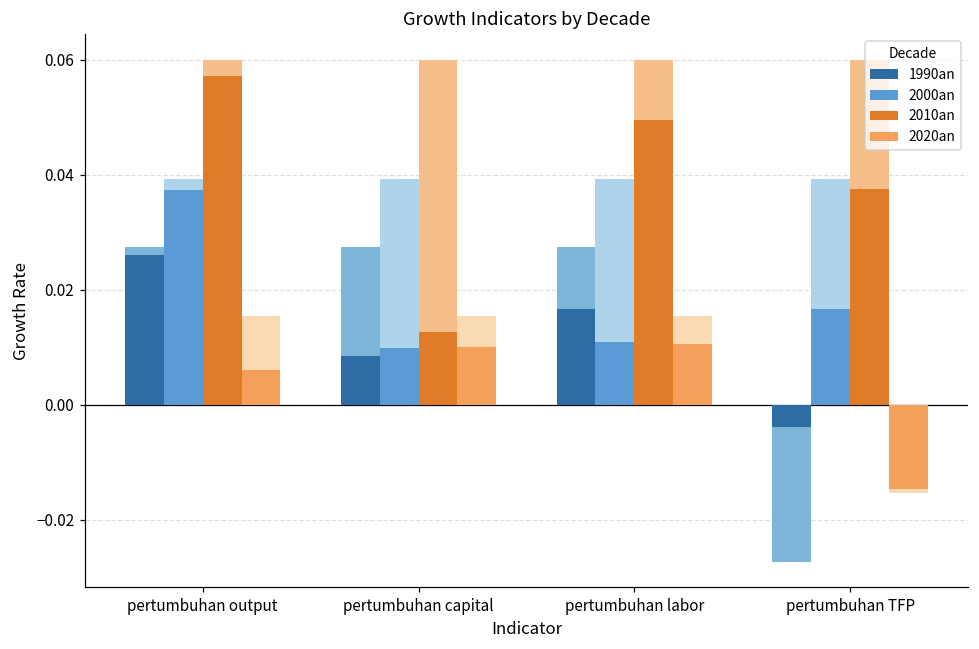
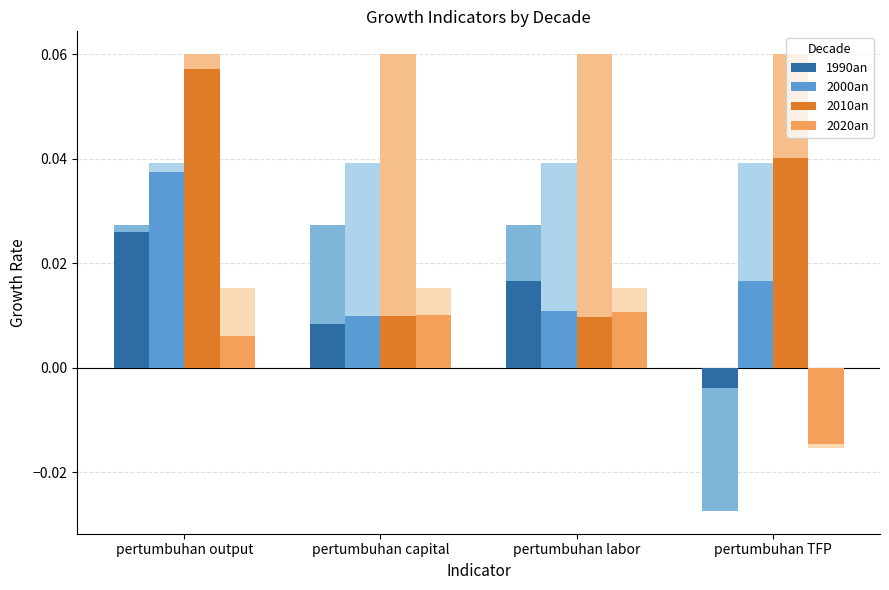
2010an, pertumbuhan capital: 0.013 -> 0.010
2010an, pertumbuhan labor: 0.050 -> 0.010
2010an, pertumbuhan TFP: 0.038 -> 0.040
